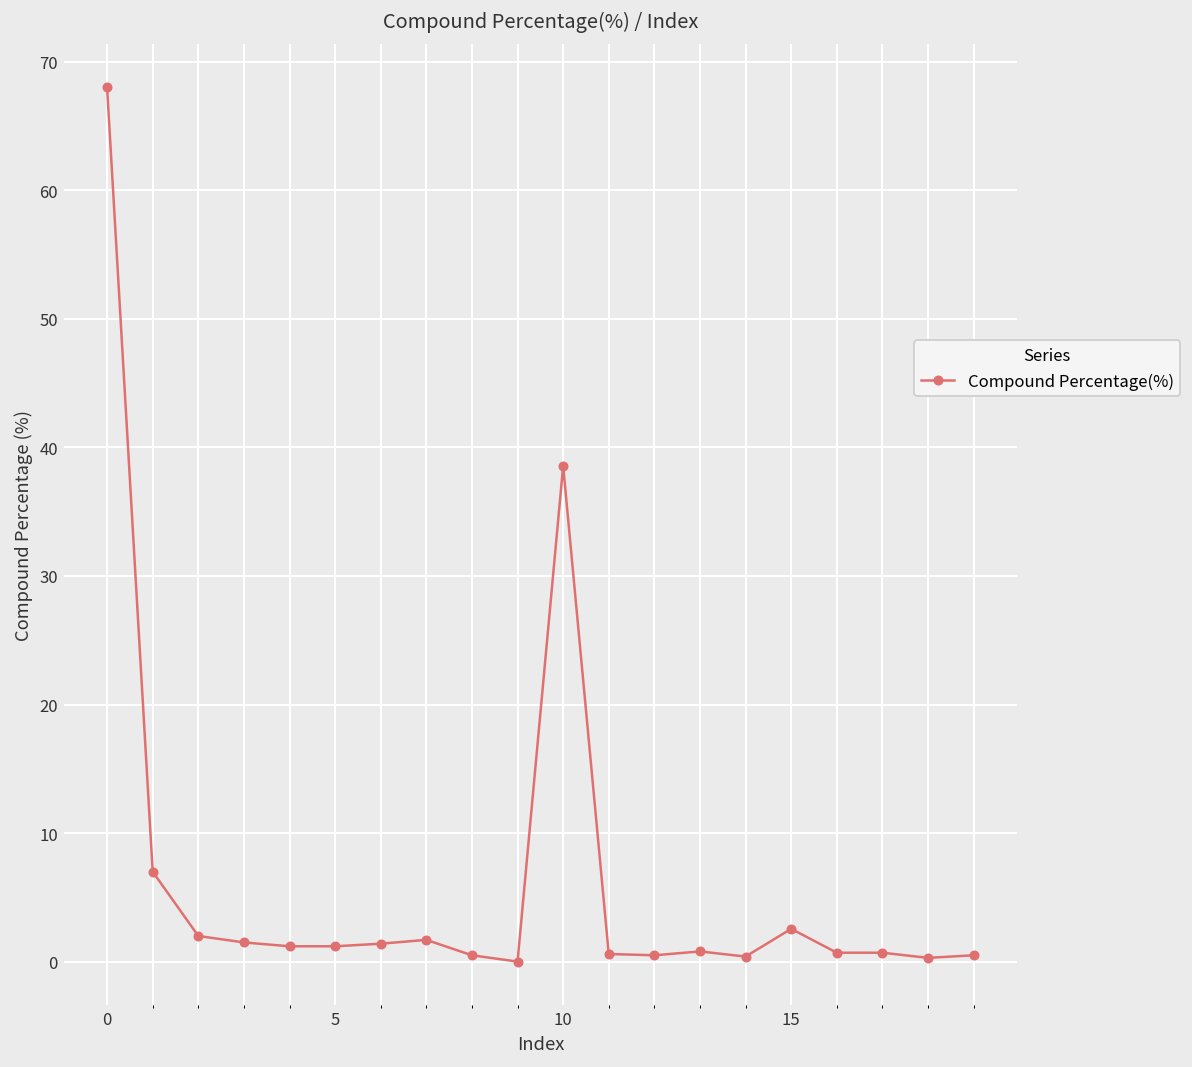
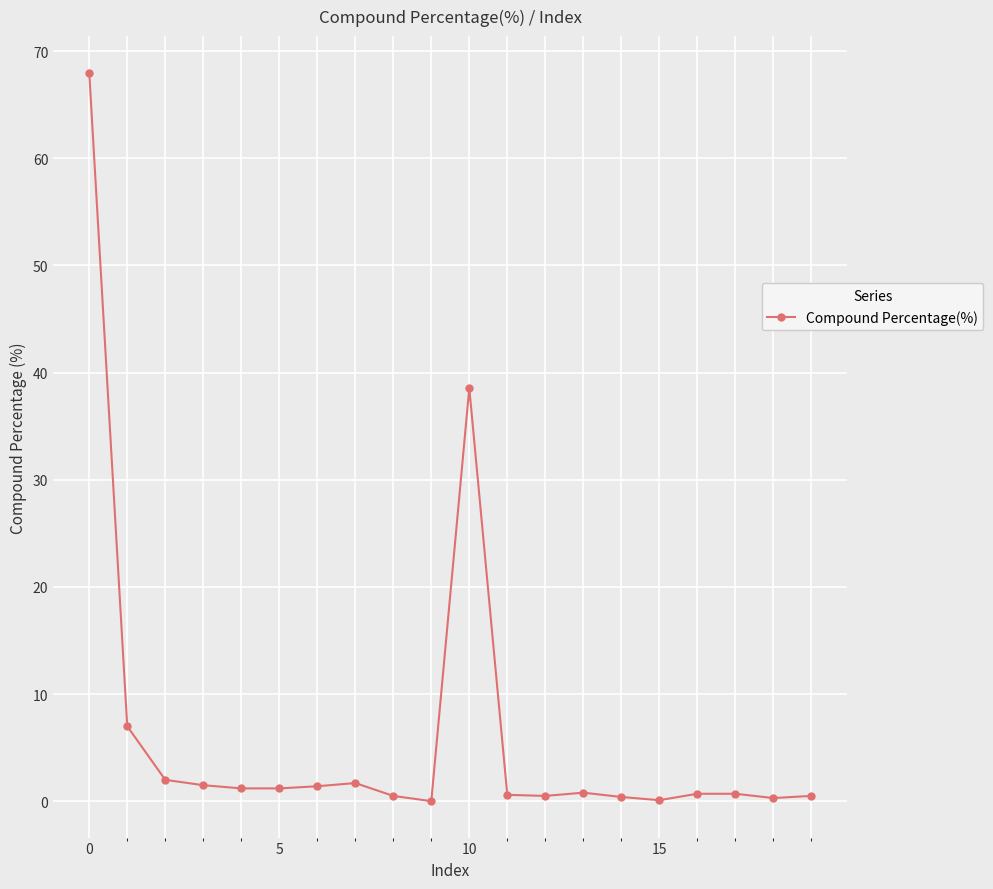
15: 2.6 -> 0.1
